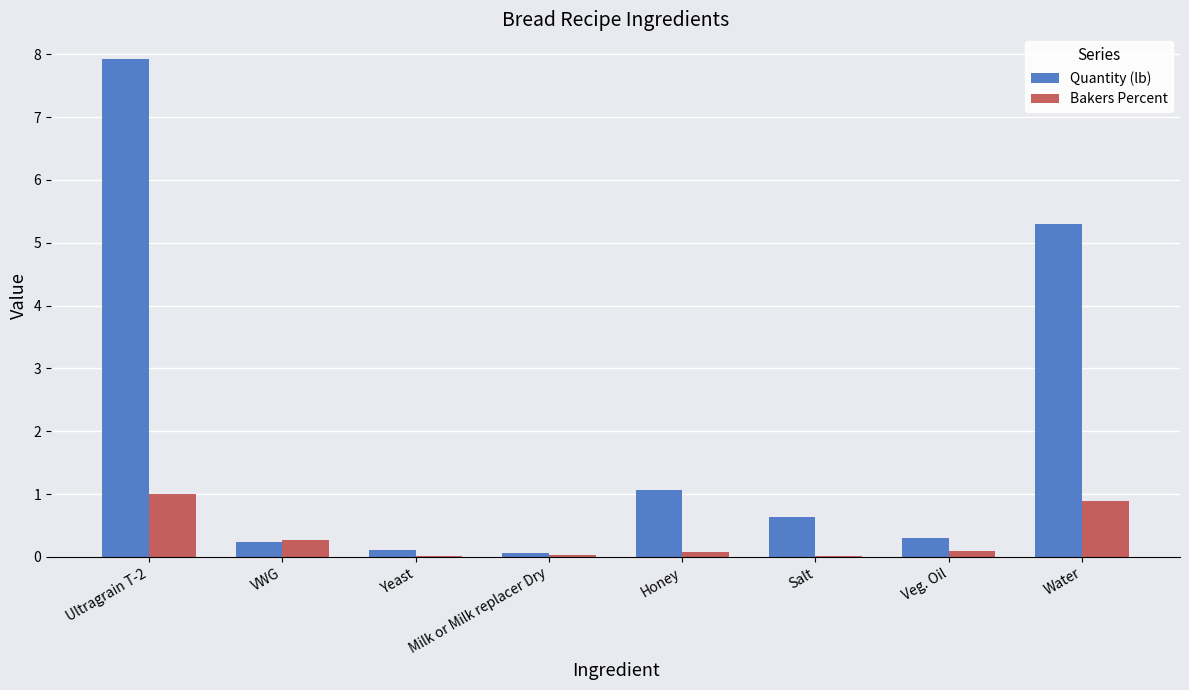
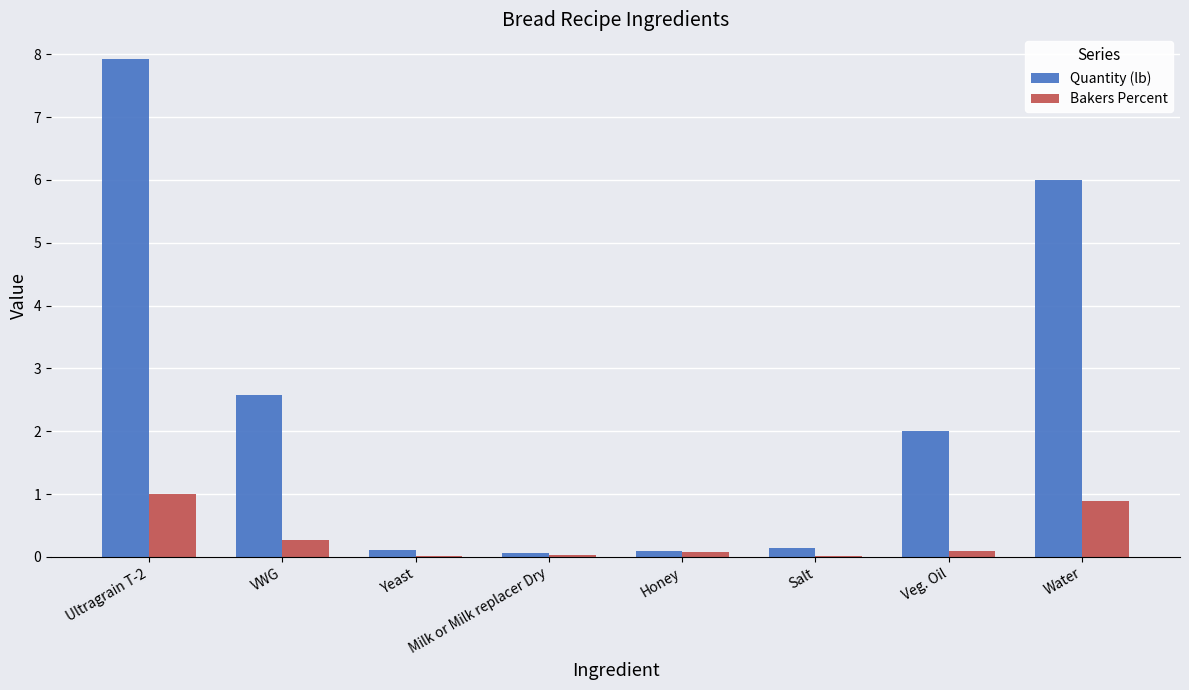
Quantity (lb), VWG: 0.2 -> 2.6
Quantity (lb), Honey: 1.1 -> 0.1
Quantity (lb), Salt: 0.6 -> 0.2
Quantity (lb), Veg. Oil: 0.3 -> 2.0
Quantity (lb), Water: 5.3 -> 6.0
